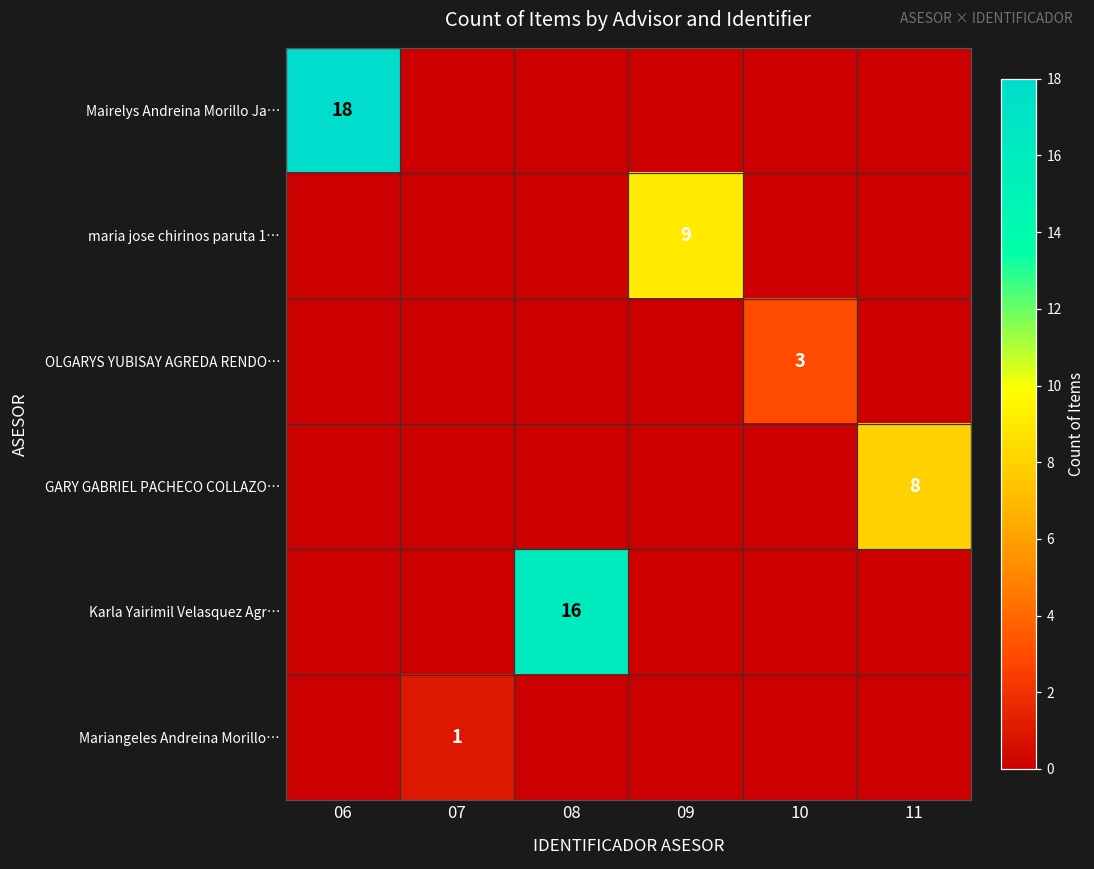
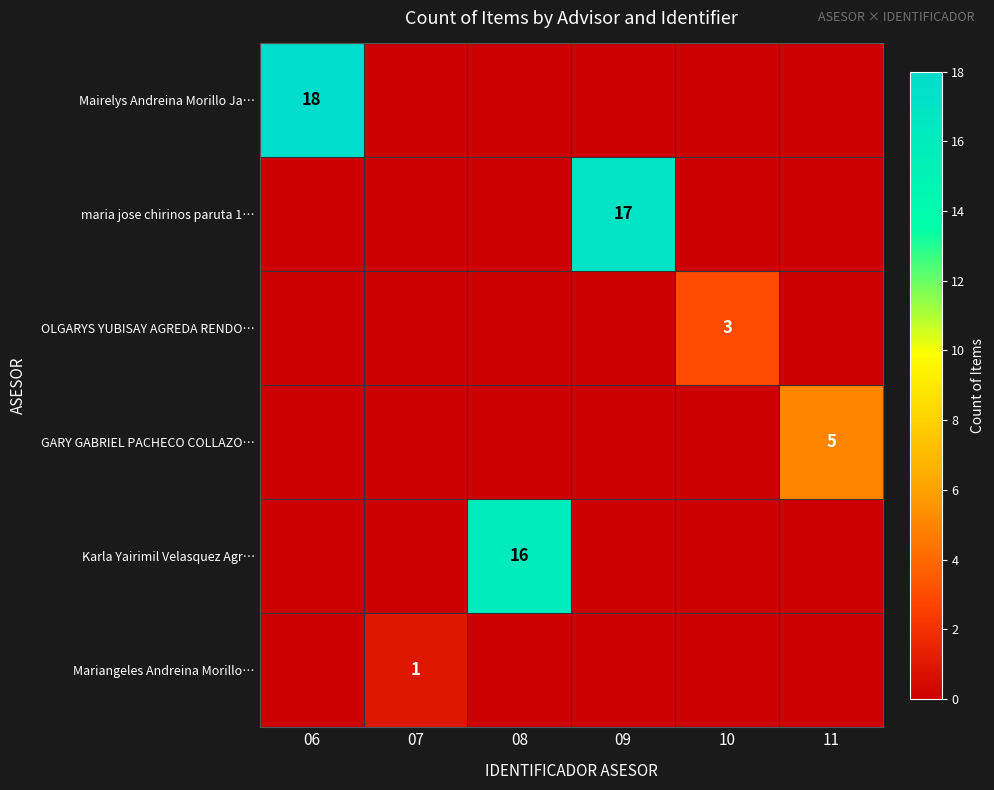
maria jose chirinos paruta 1…, 09: 9 -> 17
GARY GABRIEL PACHECO COLLAZO…, 11: 8 -> 5
